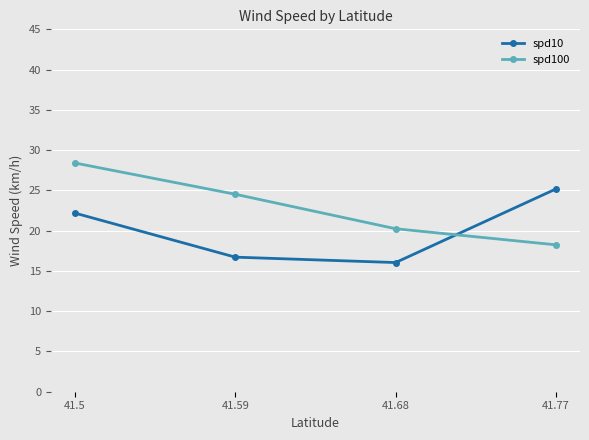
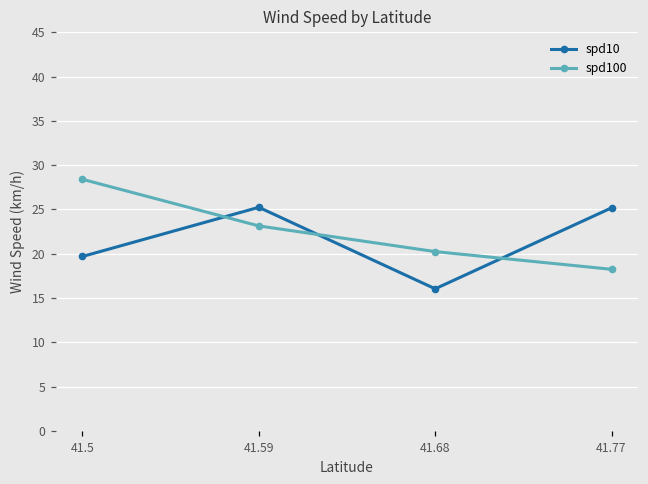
spd10, 41.5: 22 -> 20
spd10, 41.59: 17 -> 25
spd100, 41.59: 25 -> 23
